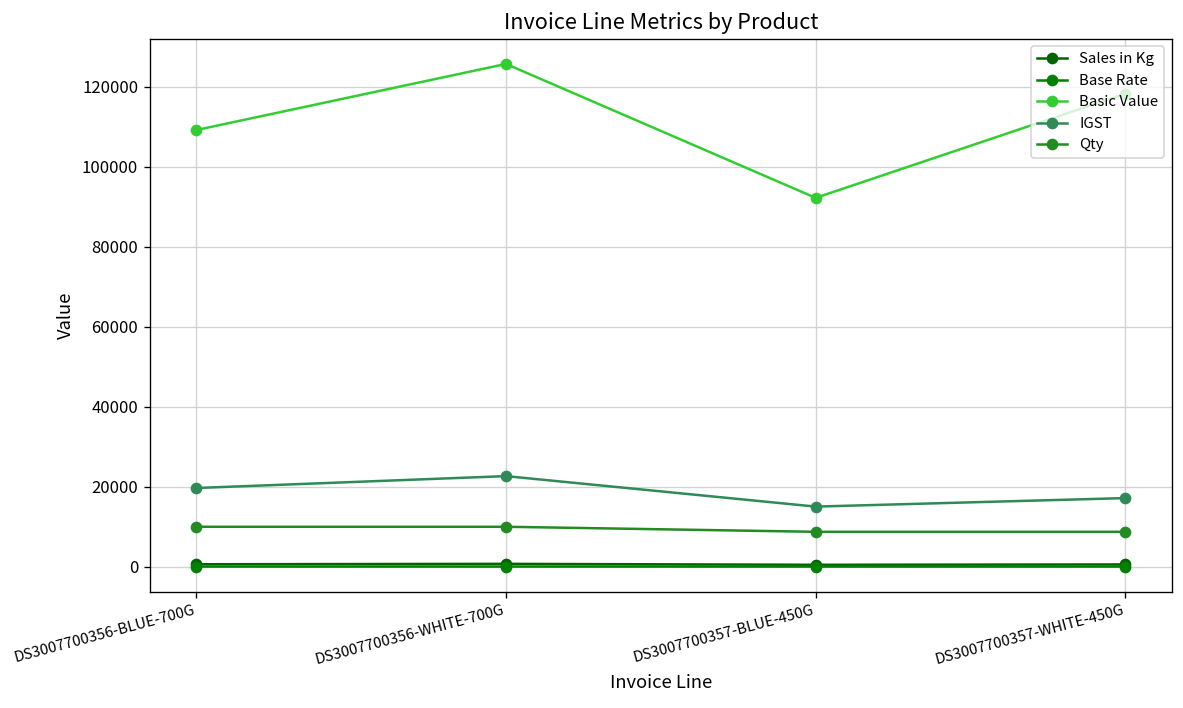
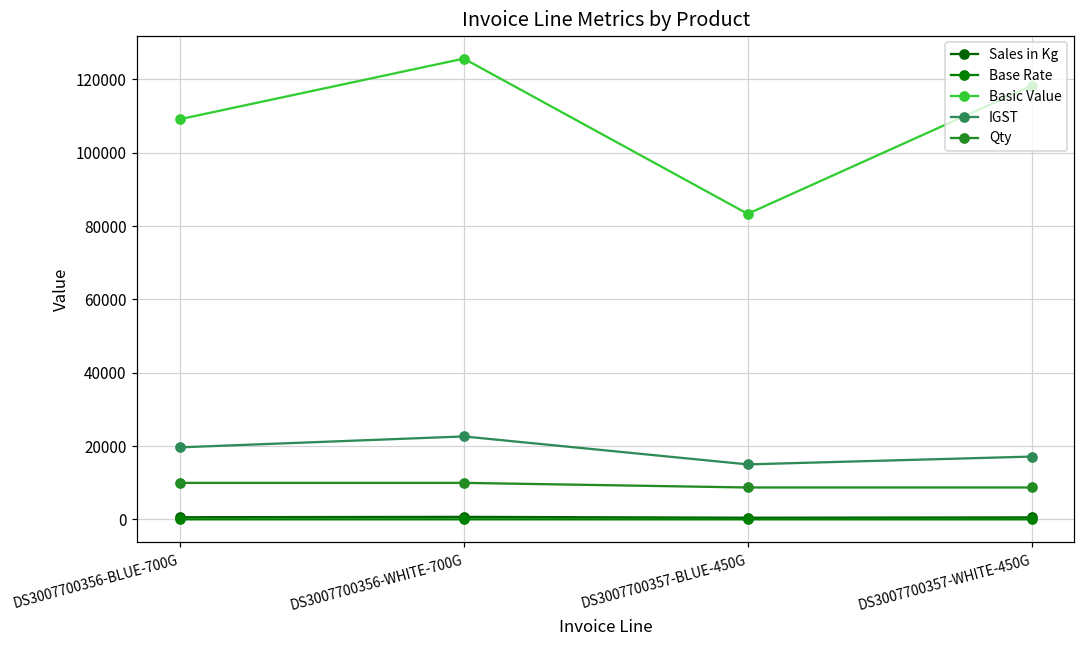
Basic Value, DS3007700357-BLUE-450G: 92000 -> 83000
